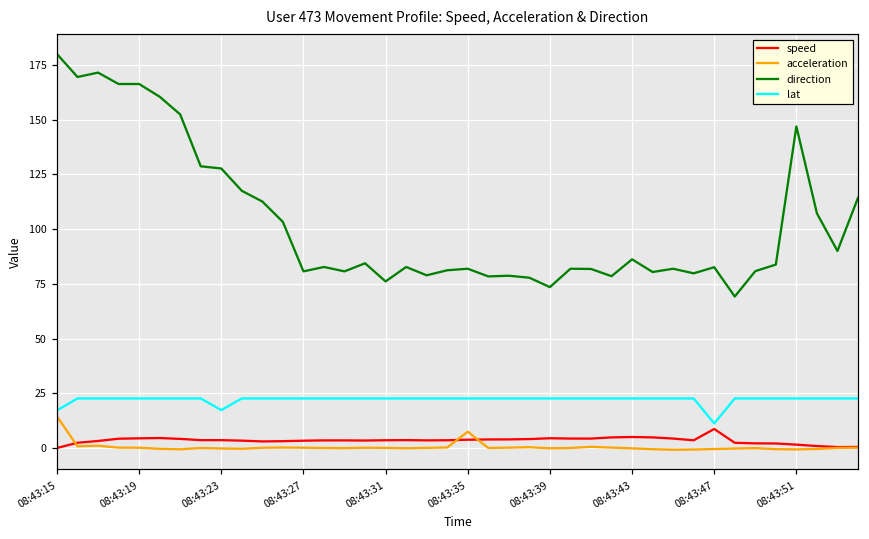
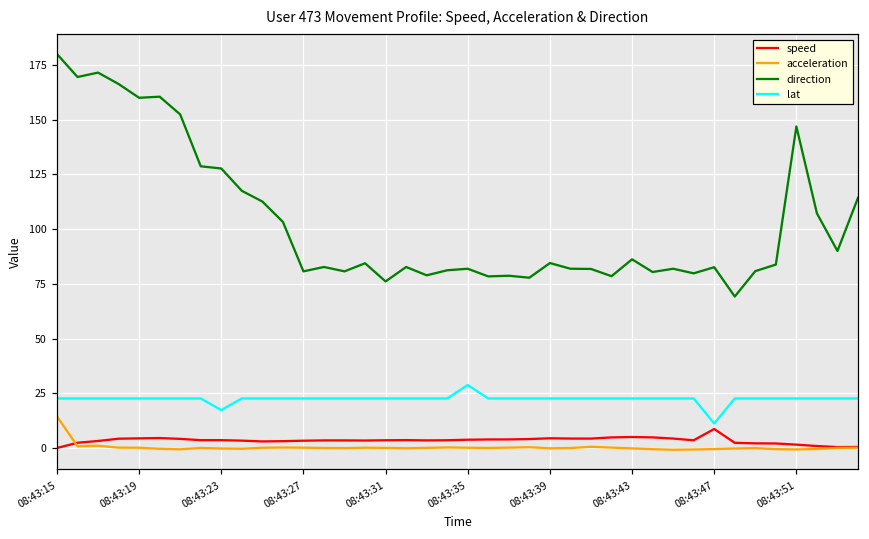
lat, 08:43:15: 17 -> 23
direction, 08:43:19: 166 -> 160
acceleration, 08:43:35: 7 -> 0
lat, 08:43:35: 23 -> 29
direction, 08:43:39: 74 -> 85
